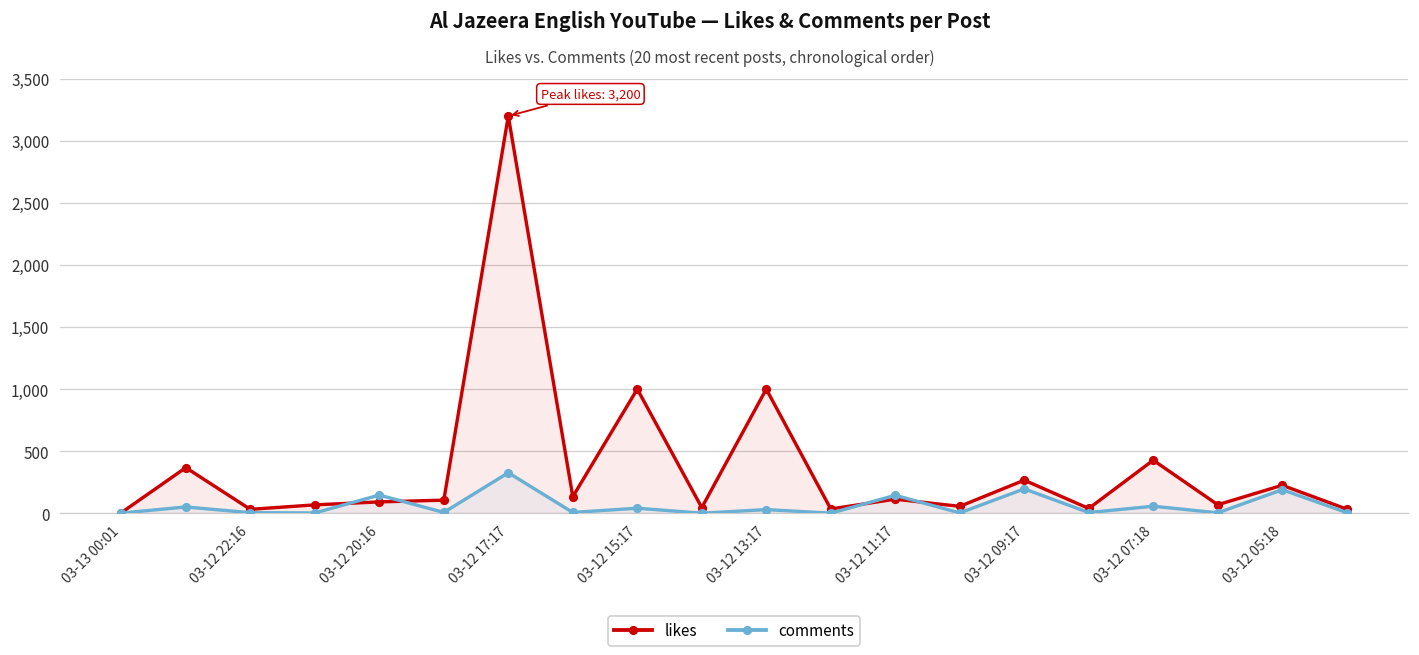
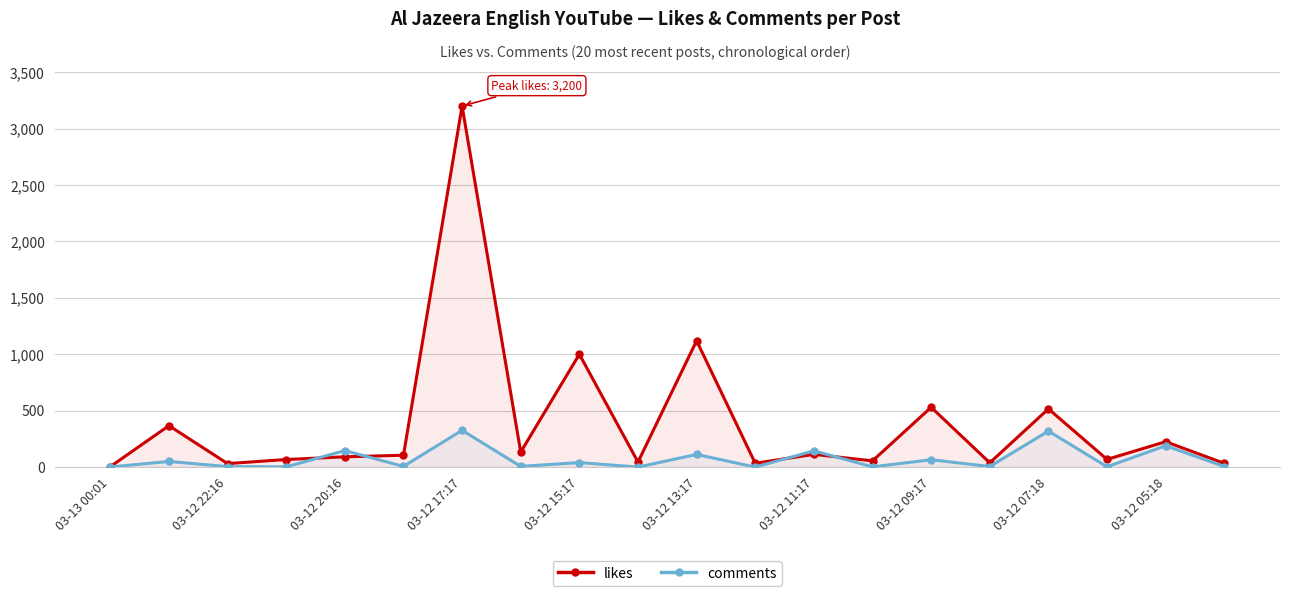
likes, 03-12 13:17: 1,000 -> 1,120
comments, 03-12 13:17: 30 -> 110
likes, 03-12 09:17: 270 -> 530
comments, 03-12 09:17: 200 -> 70
likes, 03-12 07:18: 430 -> 520
comments, 03-12 07:18: 60 -> 320
